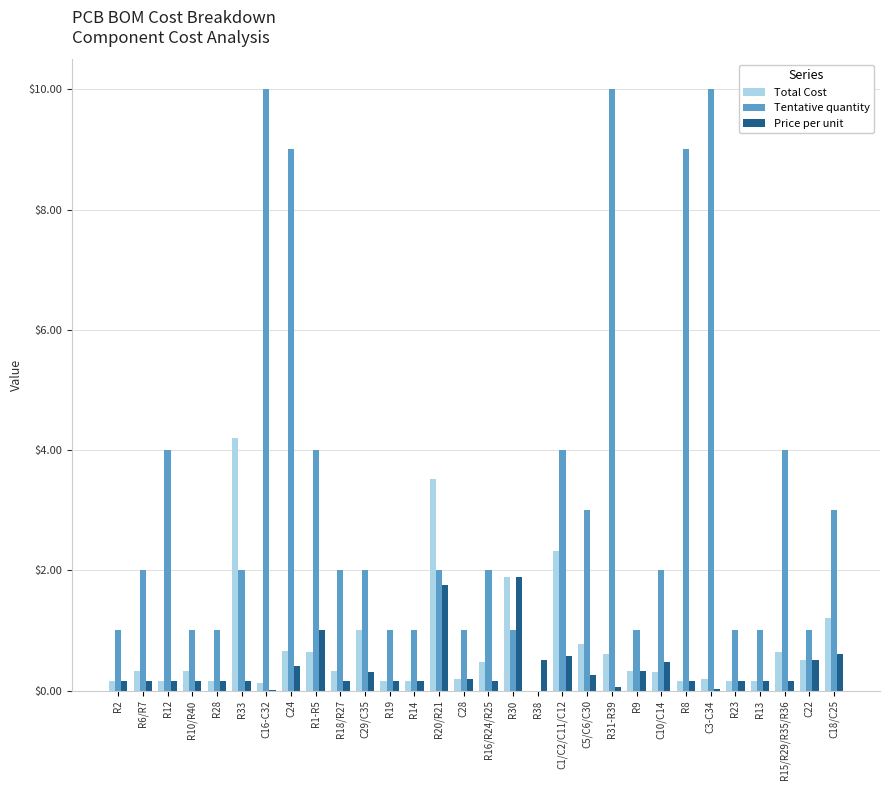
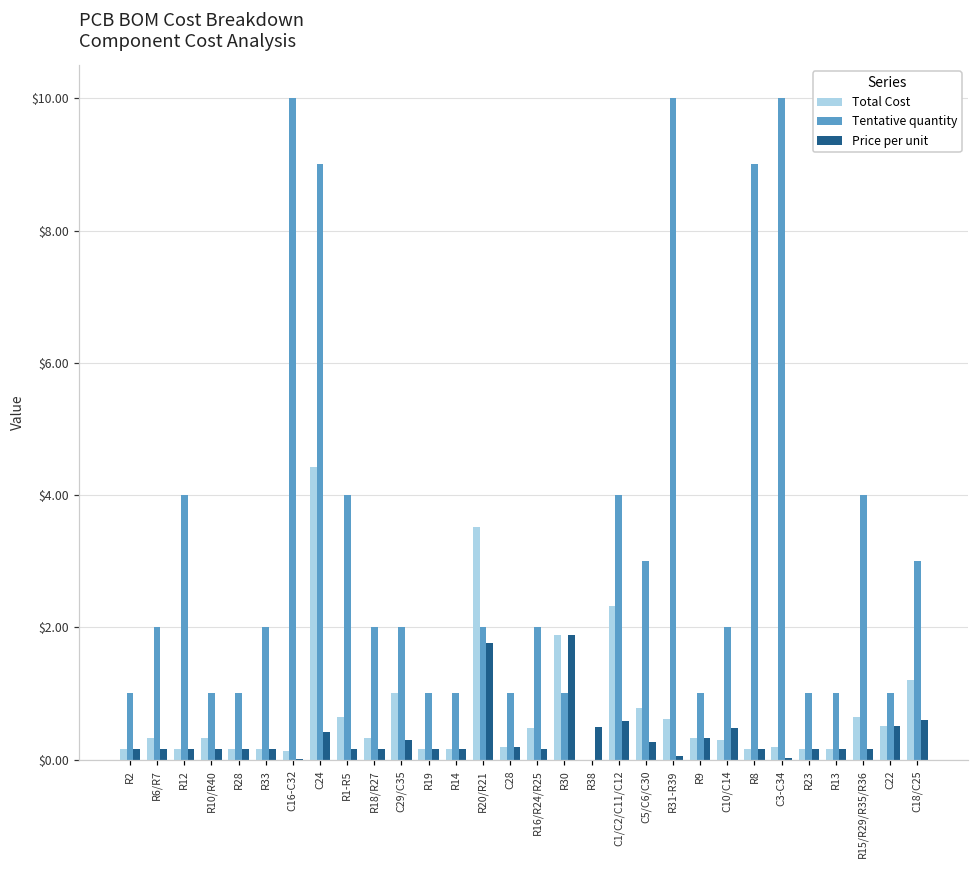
Total Cost, R33: $4.2 -> $0.2
Total Cost, C24: $0.7 -> $4.4
Price per unit, R1-R5: $1.0 -> $0.2
